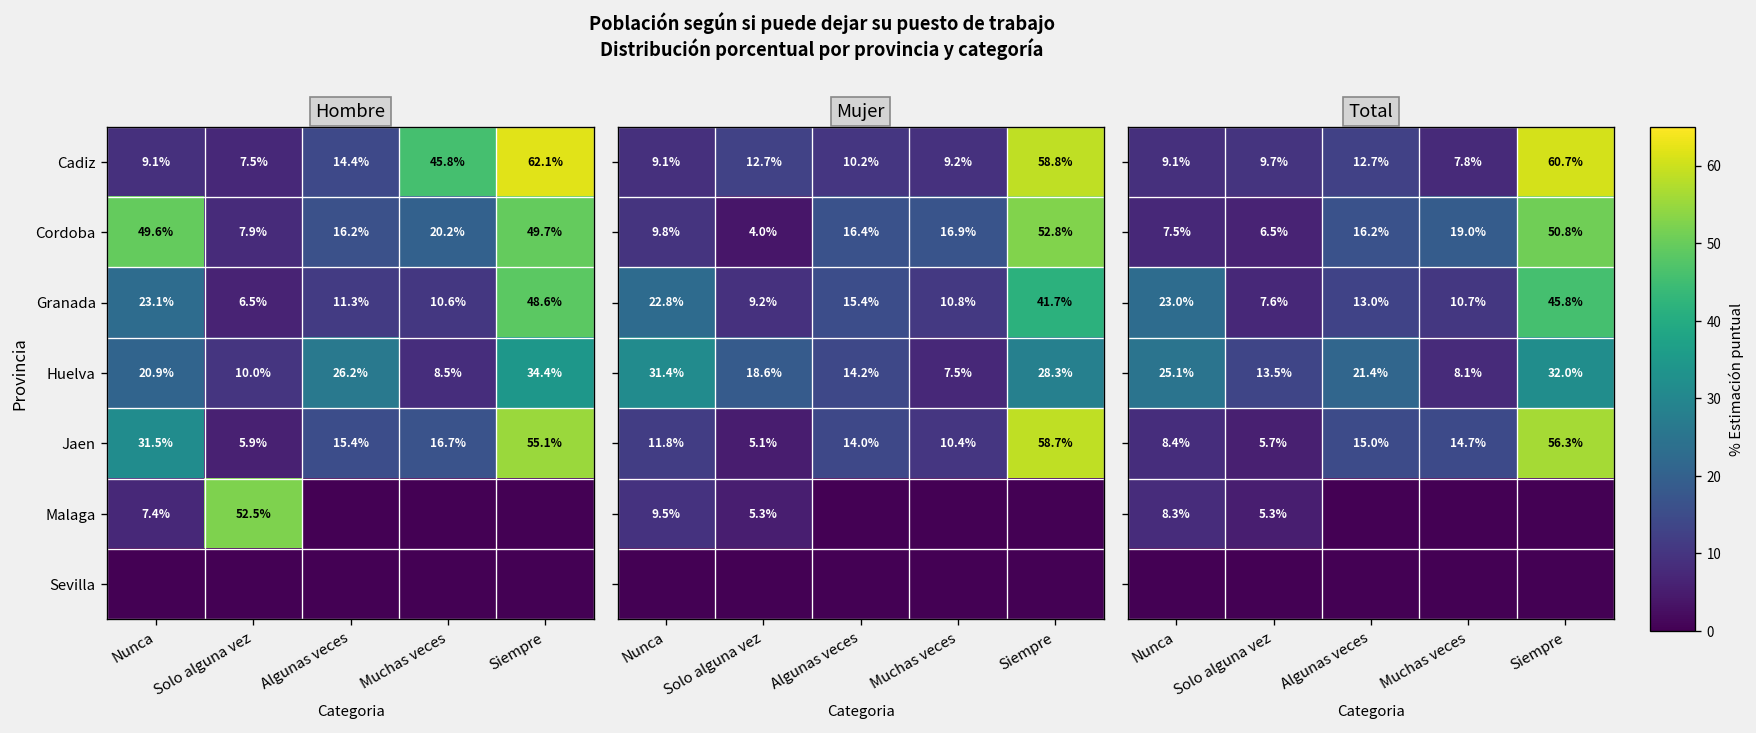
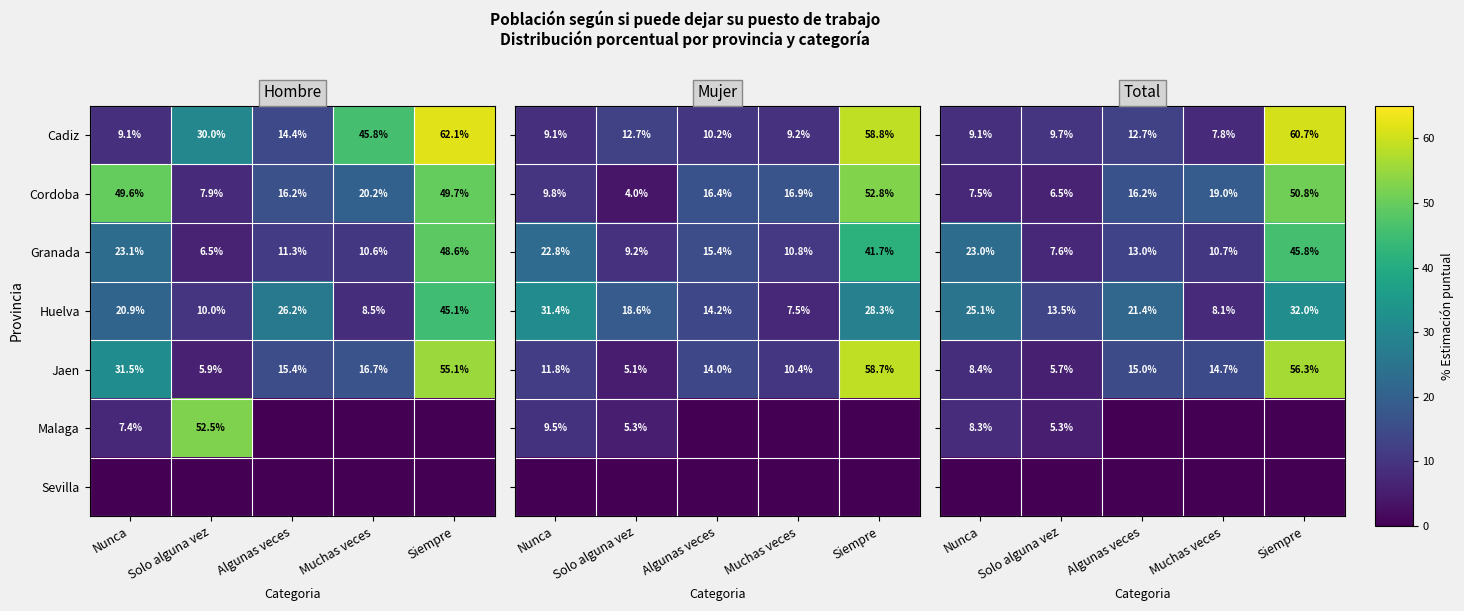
Hombre, Cadiz, Solo alguna vez: 7.5% -> 30.0%
Hombre, Huelva, Siempre: 34.4% -> 45.1%
